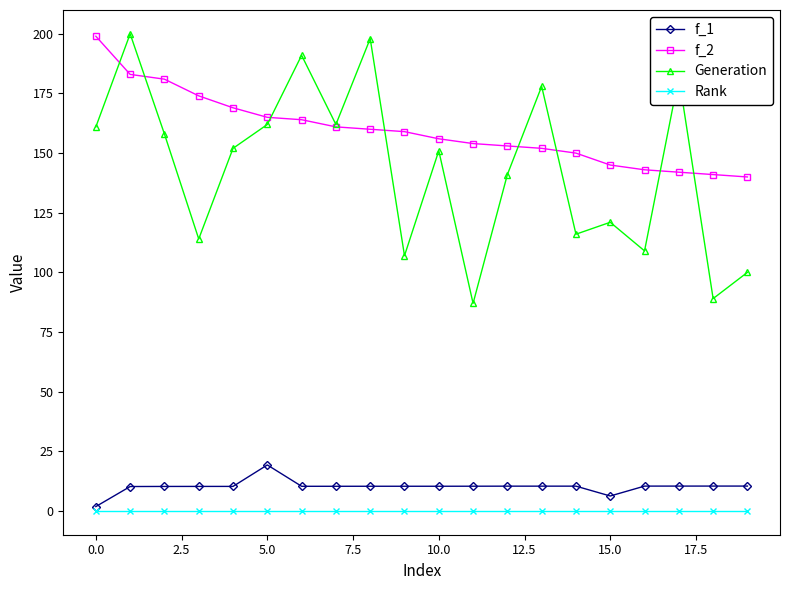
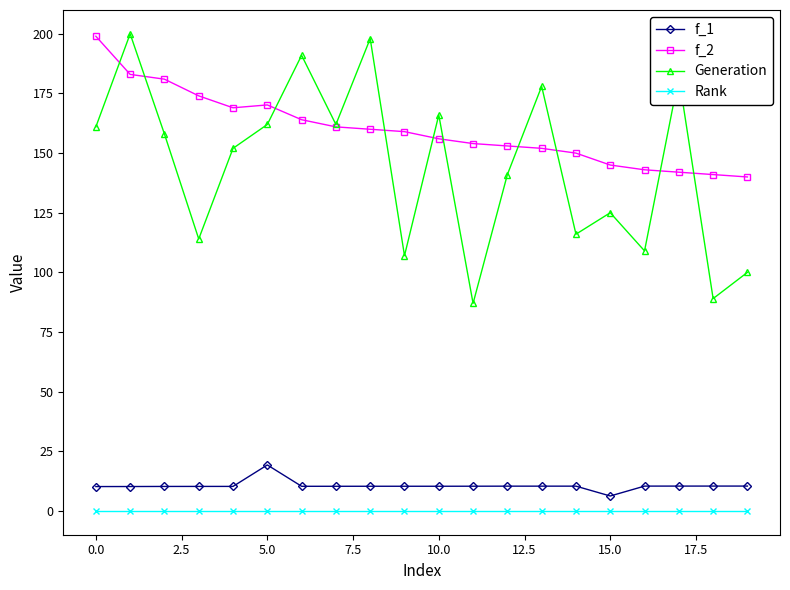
f_1, 0.0: 2 -> 10
f_2, 5.0: 165 -> 170
Generation, 10.0: 151 -> 166
Generation, 15.0: 121 -> 125
